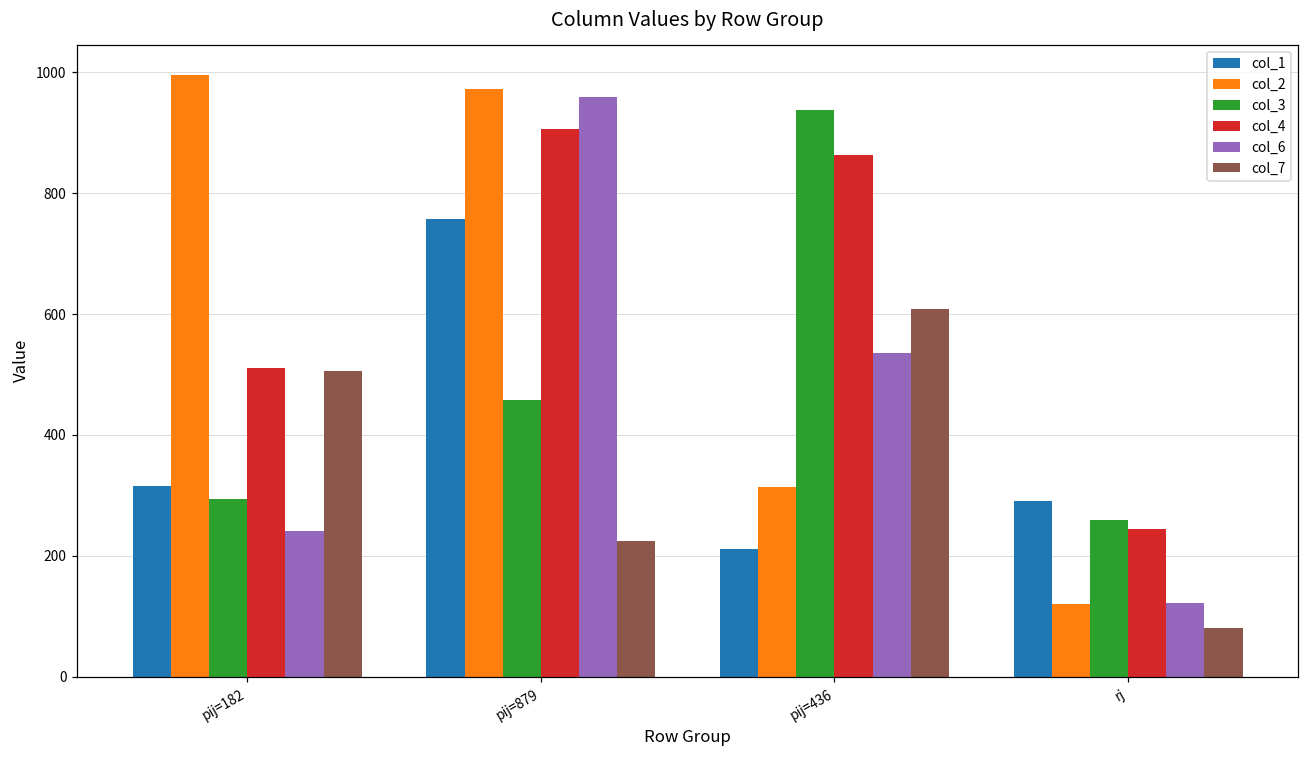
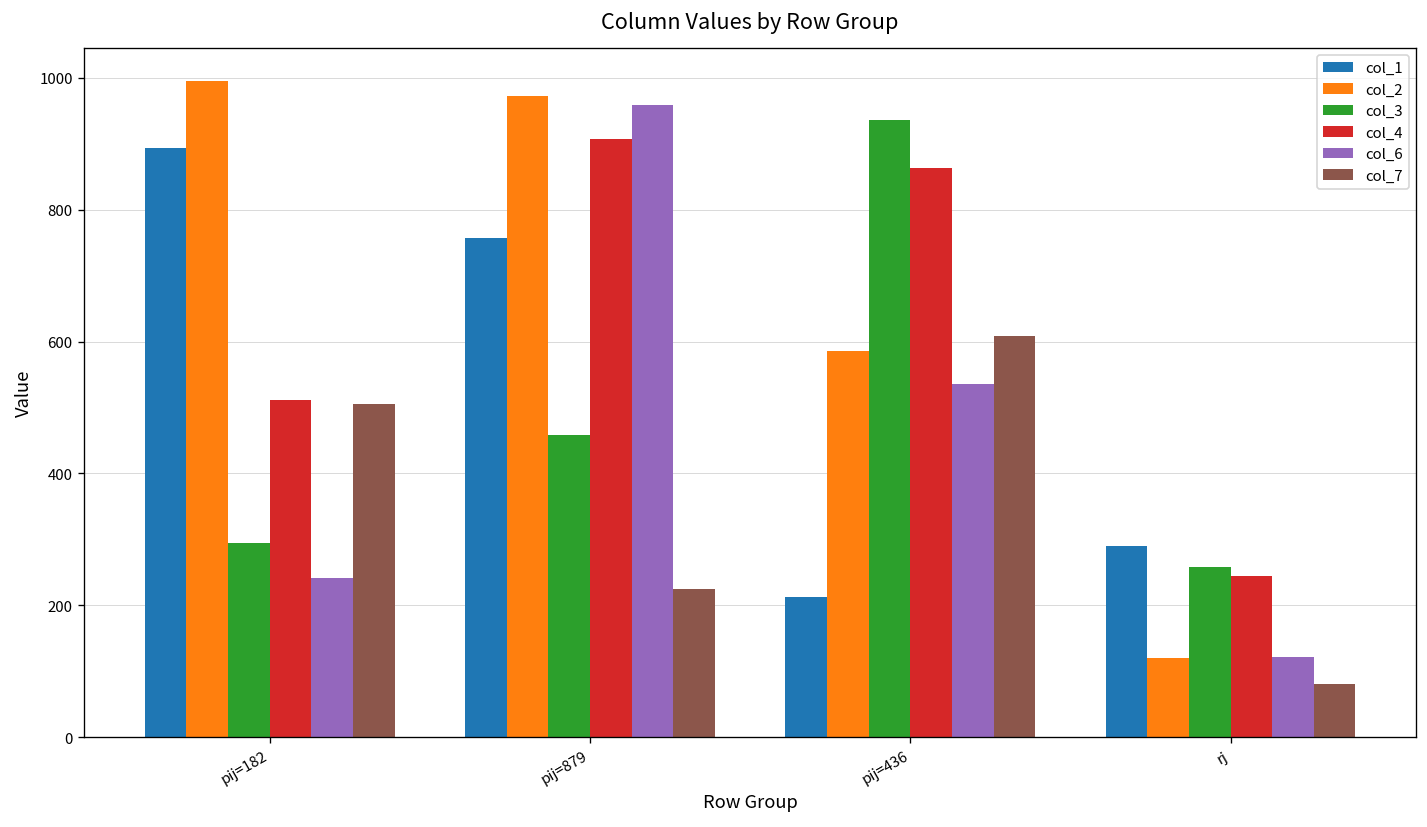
col_1, pij=182: 320 -> 890
col_2, pij=436: 310 -> 590
